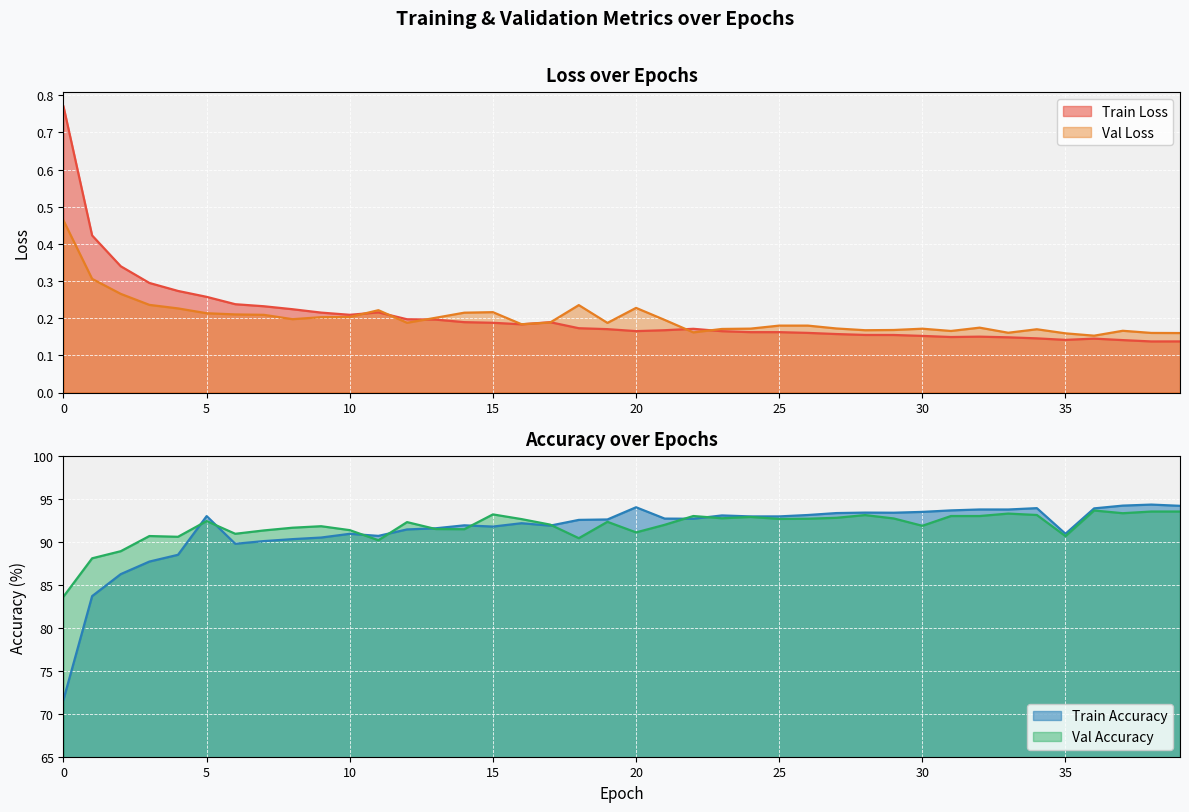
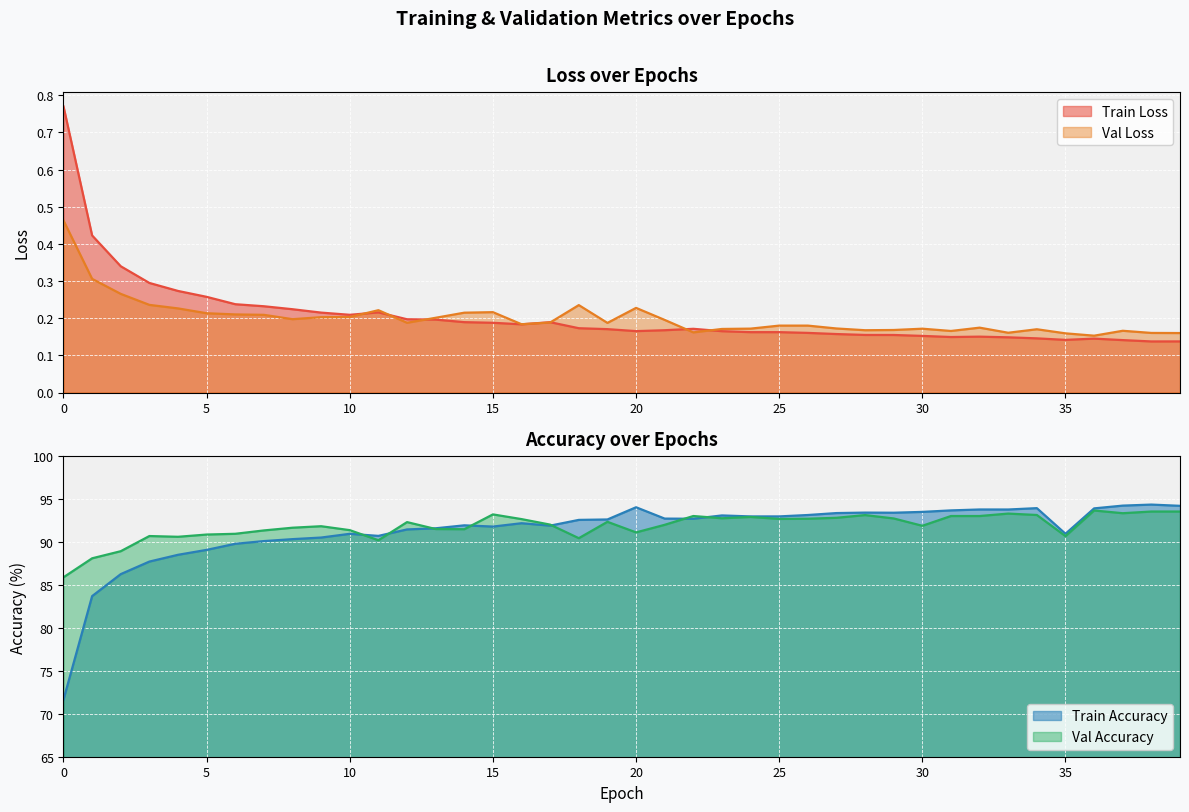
Accuracy over Epochs, Val Accuracy, 0: 84 -> 86
Accuracy over Epochs, Train Accuracy, 5: 93 -> 89
Accuracy over Epochs, Val Accuracy, 5: 92 -> 91
